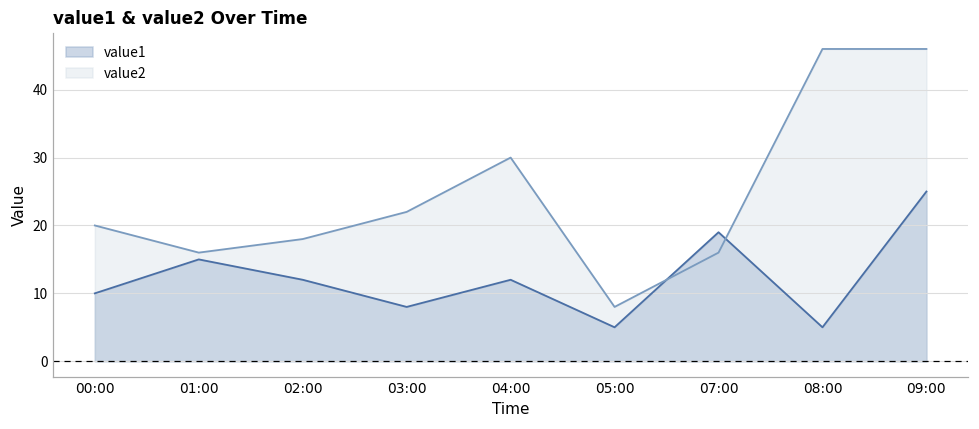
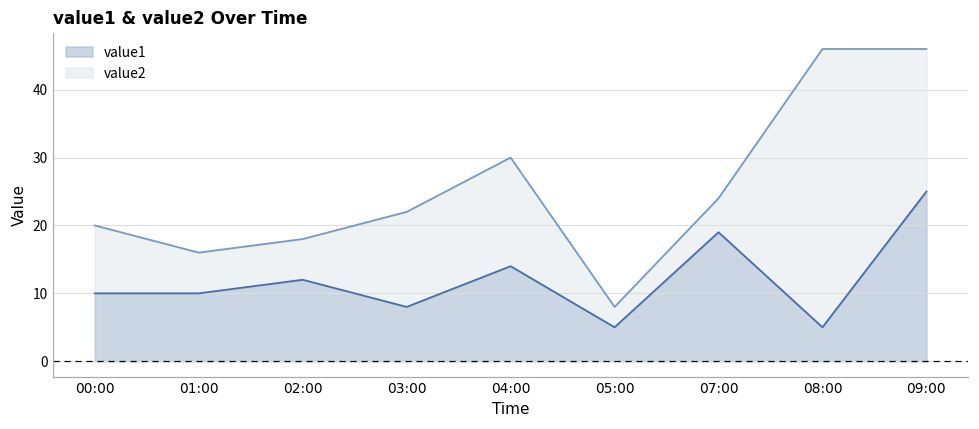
value1, 01:00: 15 -> 10
value1, 04:00: 12 -> 14
value2, 07:00: 16 -> 24
